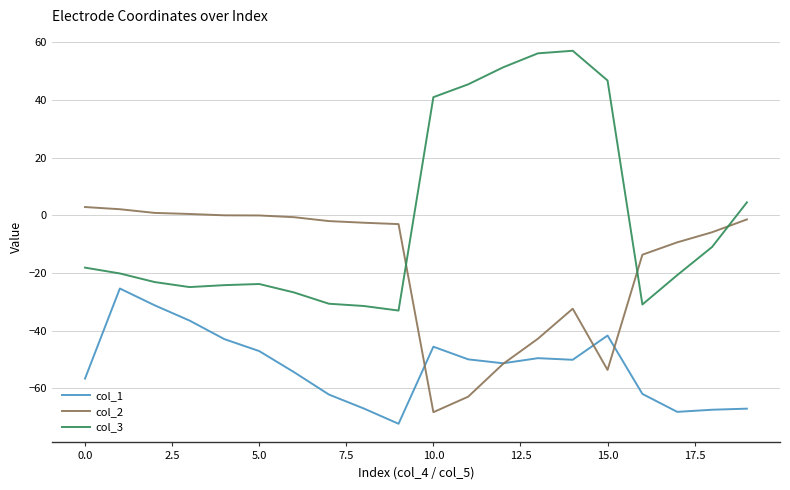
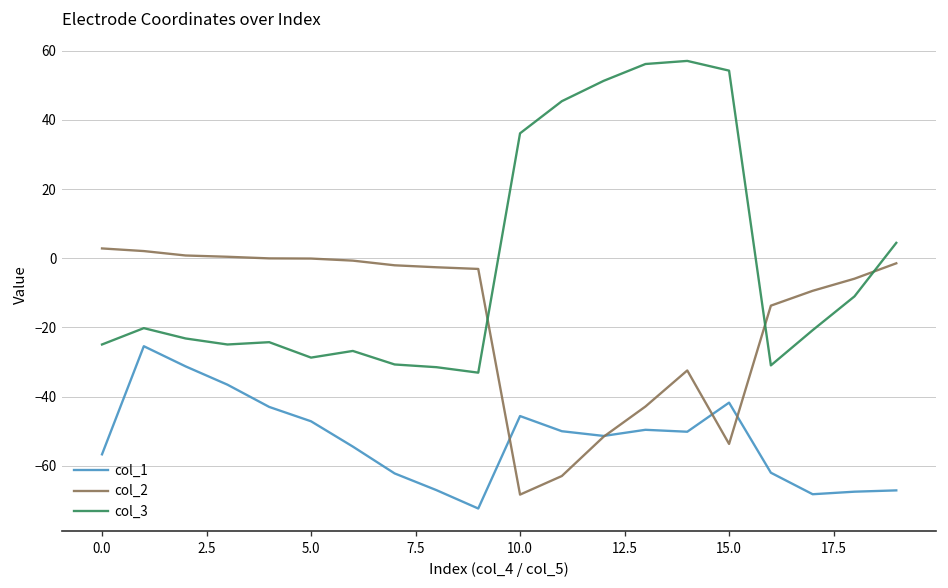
col_3, 0.0: -18 -> -25
col_3, 5.0: -24 -> -29
col_3, 10.0: 41 -> 36
col_3, 15.0: 47 -> 54
